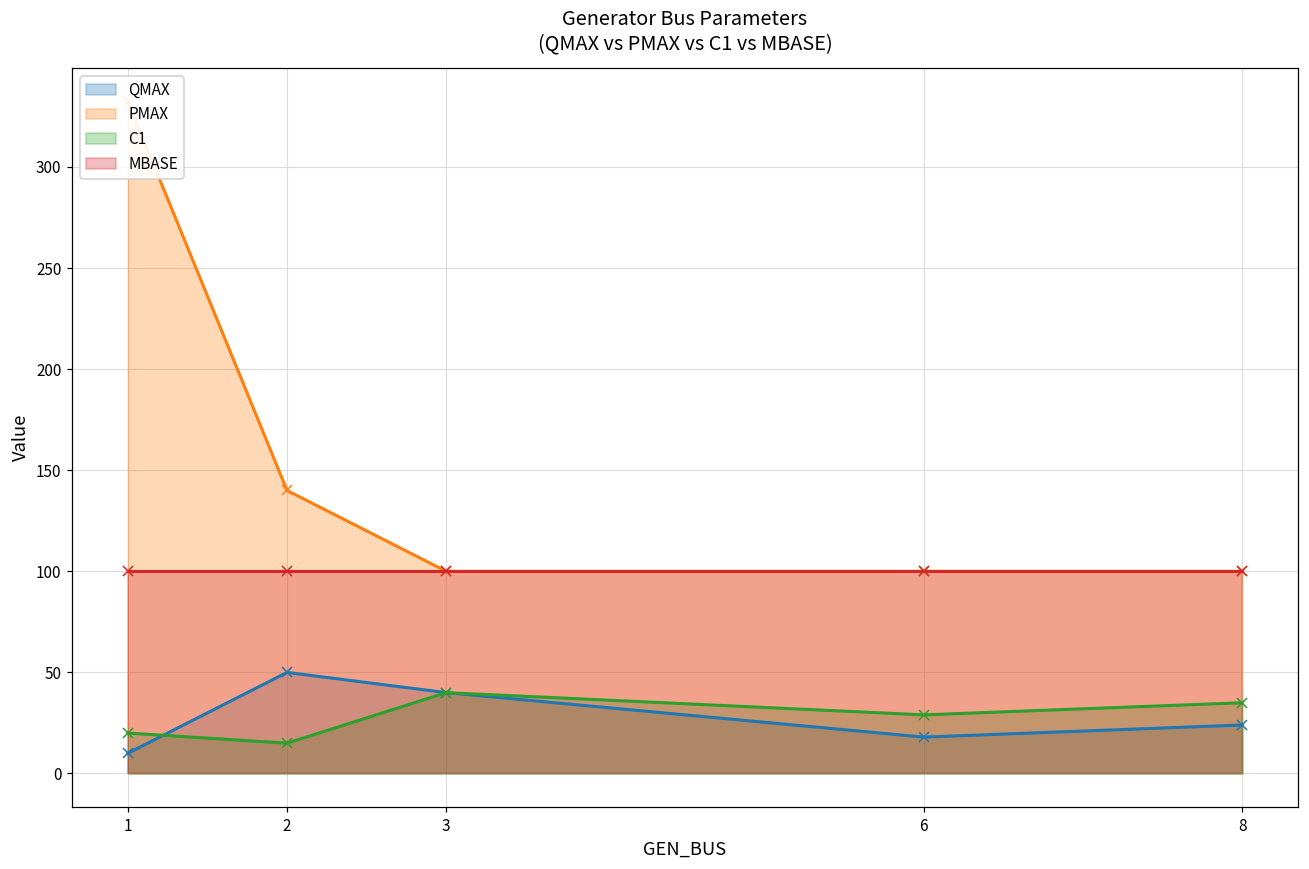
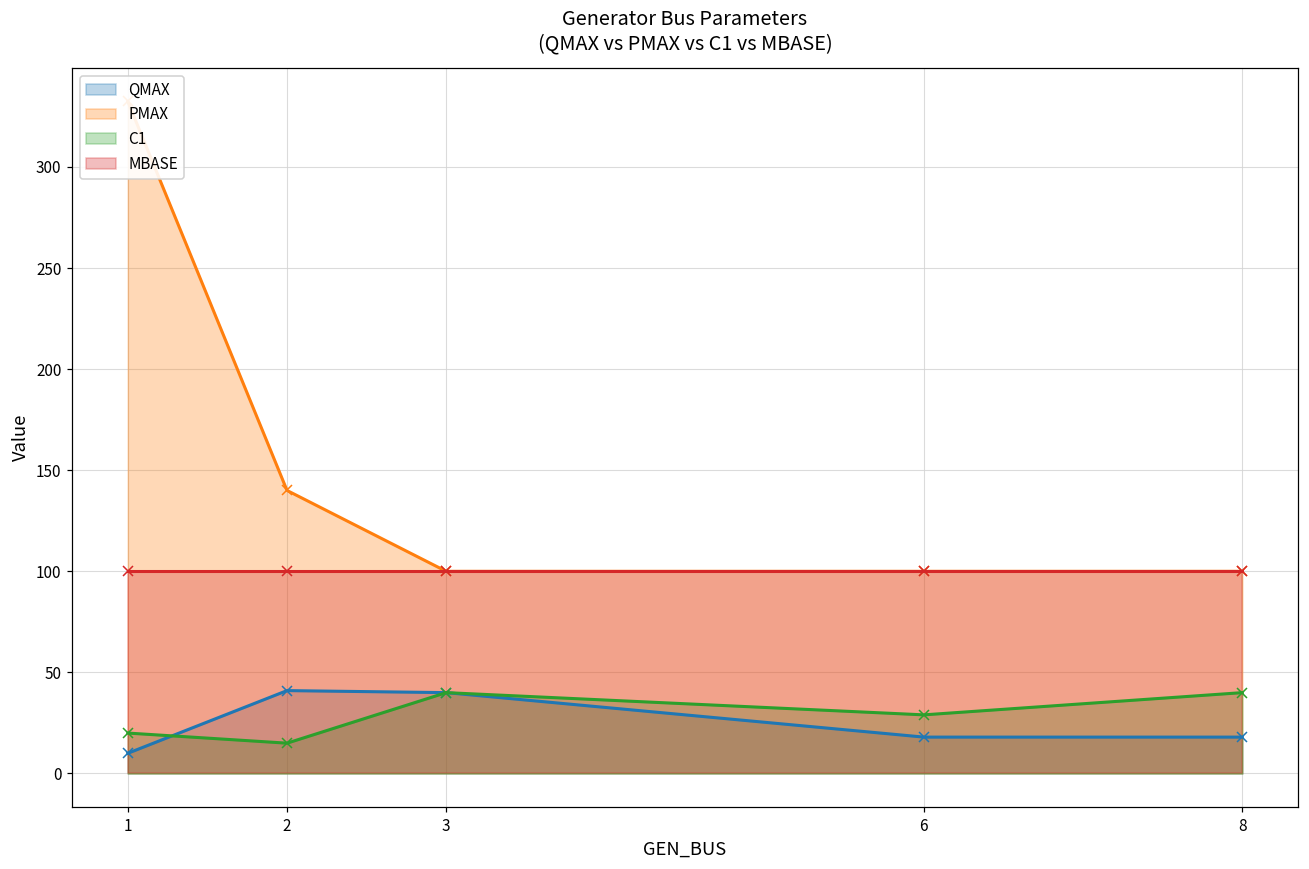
QMAX, 2: 50 -> 41
QMAX, 8: 24 -> 18
C1, 8: 35 -> 40
